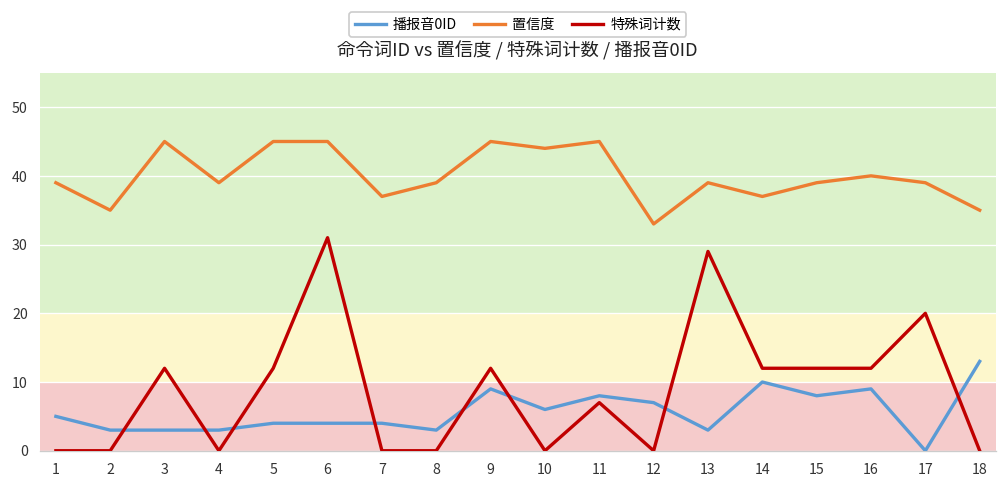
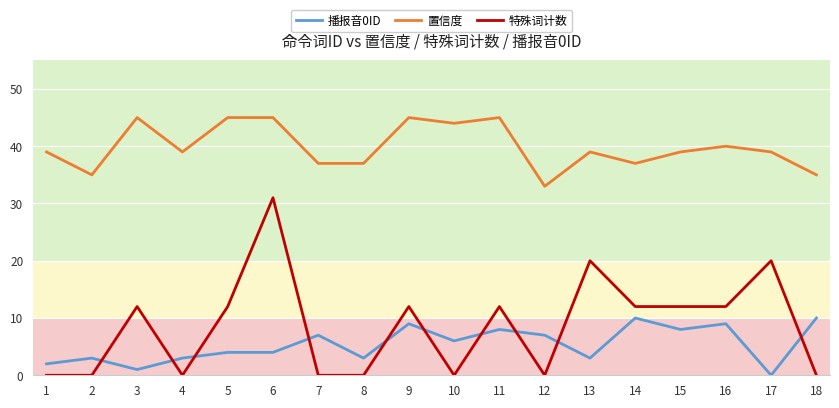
播报音0ID, 1: 5 -> 2
播报音0ID, 3: 3 -> 1
播报音0ID, 7: 4 -> 7
置信度, 8: 39 -> 37
特殊词计数, 11: 7 -> 12
特殊词计数, 13: 29 -> 20
播报音0ID, 18: 13 -> 10
